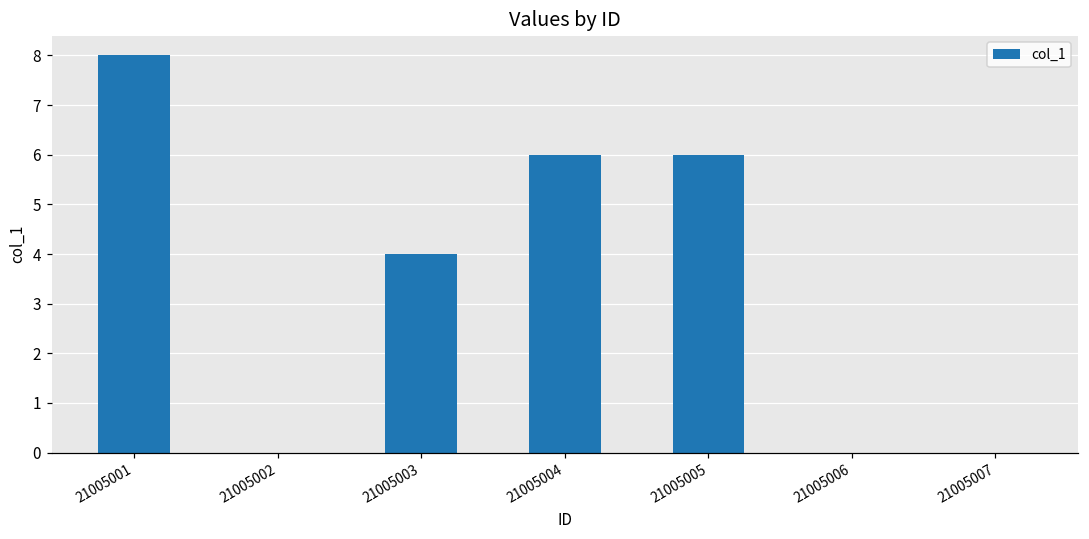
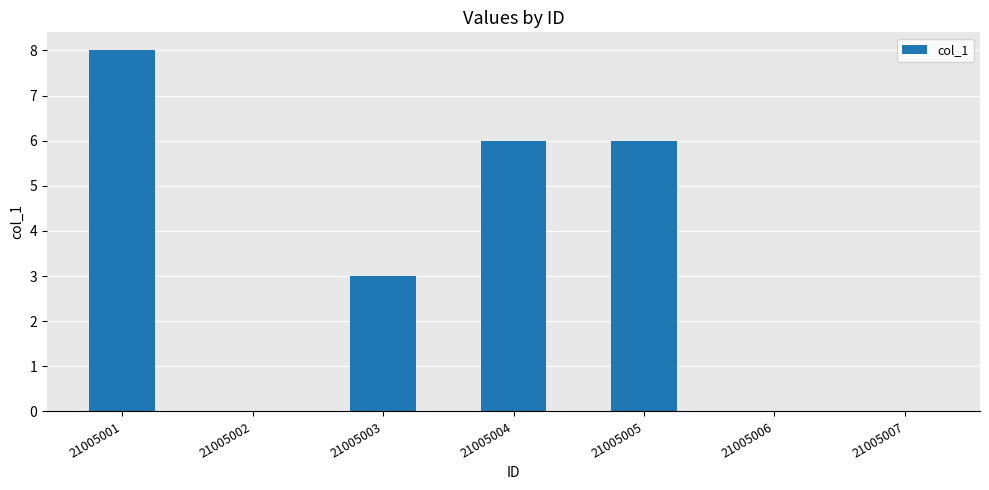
21005003: 4 -> 3
